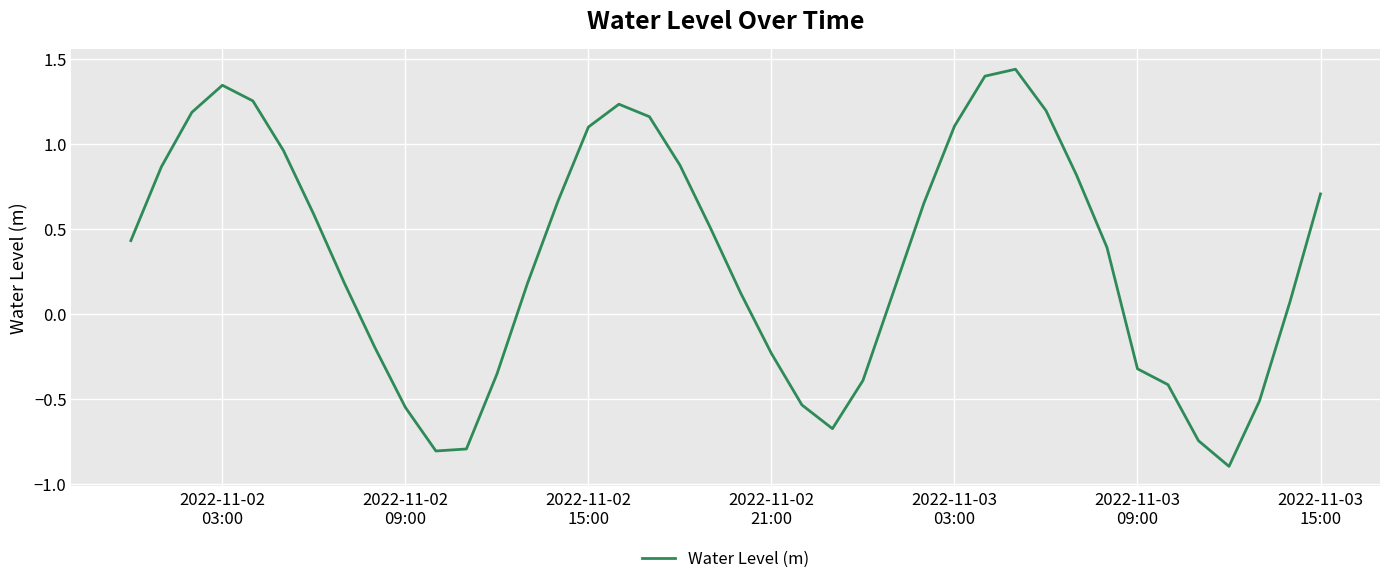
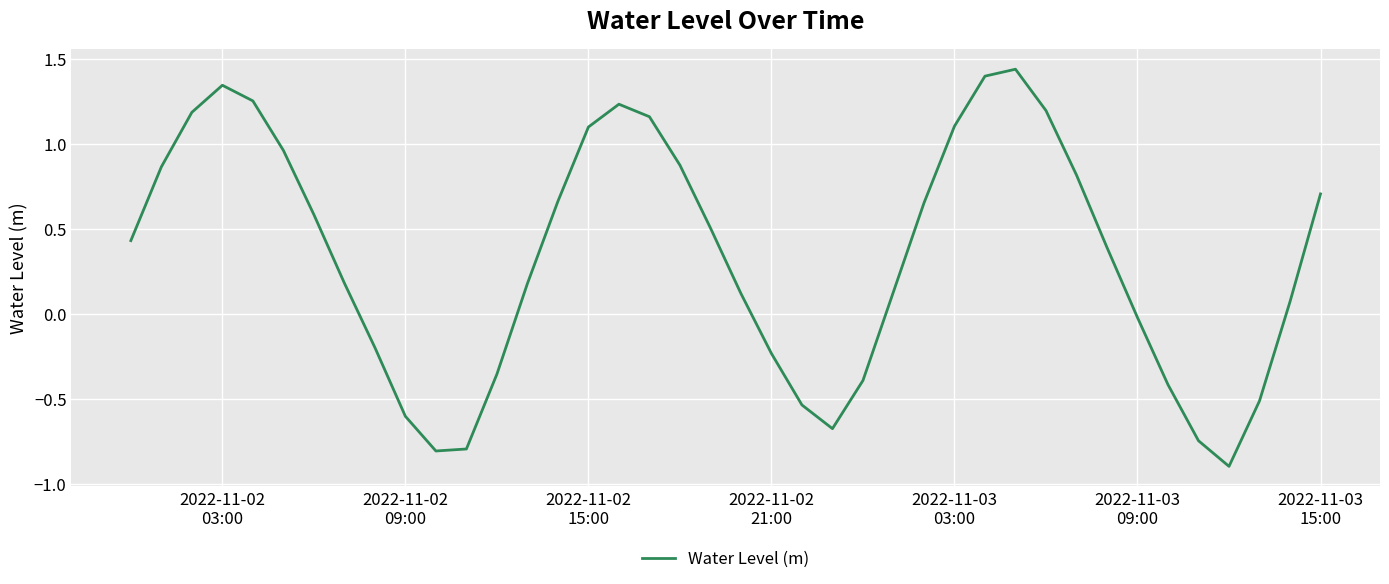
2022-11-02 09:00: -0.55 -> -0.60
2022-11-03 09:00: -0.32 -> -0.02
